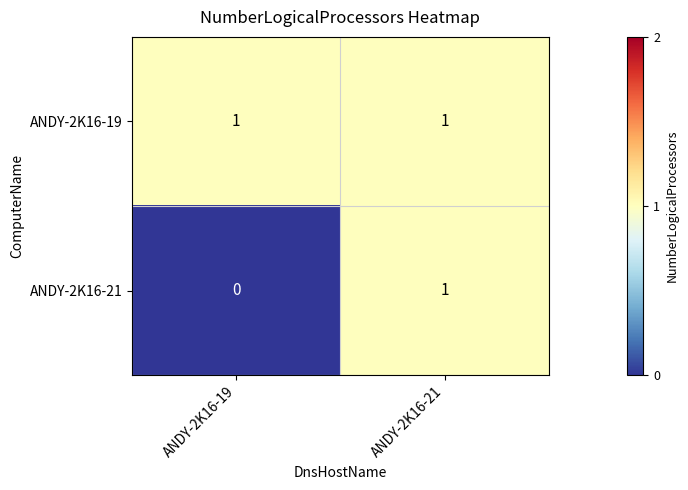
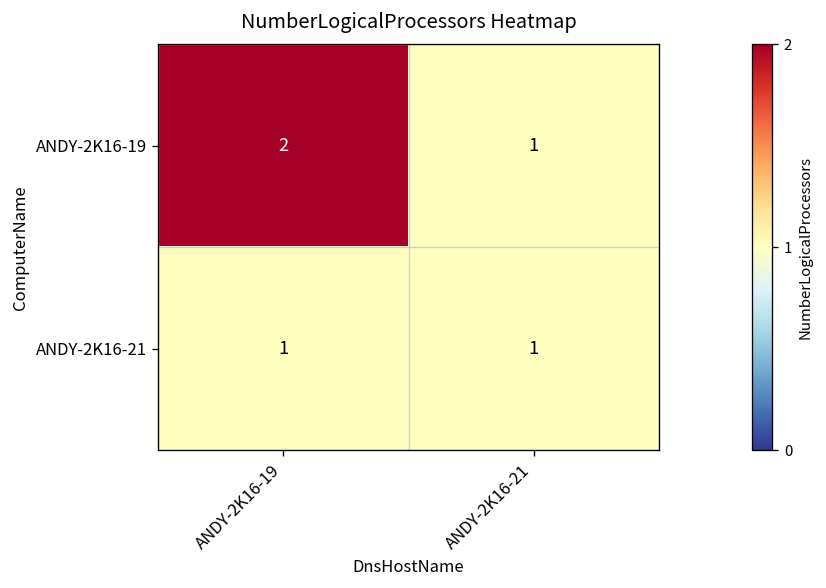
ANDY-2K16-19, ANDY-2K16-19: 1 -> 2
ANDY-2K16-21, ANDY-2K16-19: 0 -> 1
